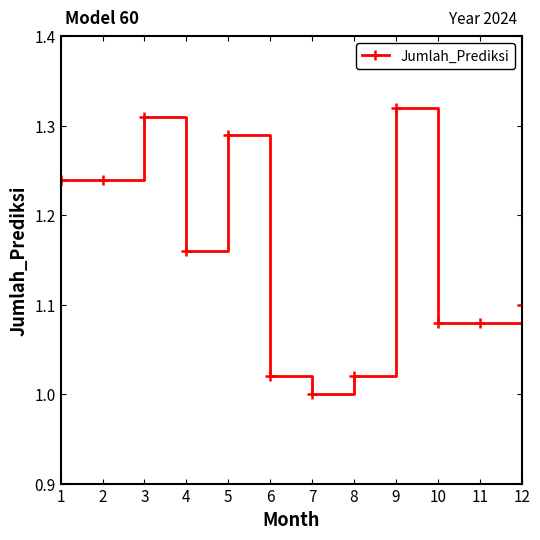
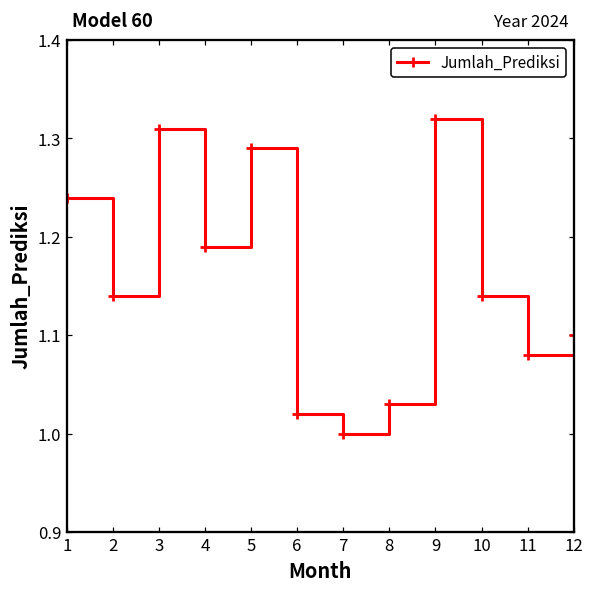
2: 1.24 -> 1.14
4: 1.16 -> 1.19
8: 1.02 -> 1.03
10: 1.08 -> 1.14
